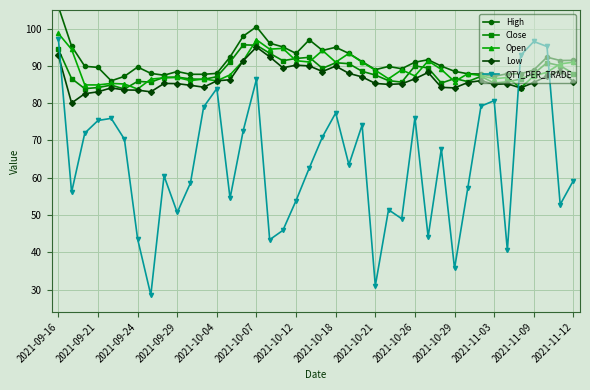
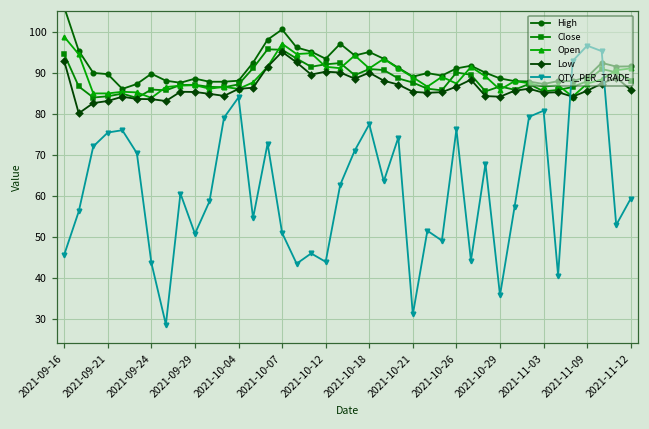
QTY_PER_TRADE, 2021-09-16: 97 -> 46
QTY_PER_TRADE, 2021-10-07: 86 -> 51
QTY_PER_TRADE, 2021-10-12: 54 -> 44
